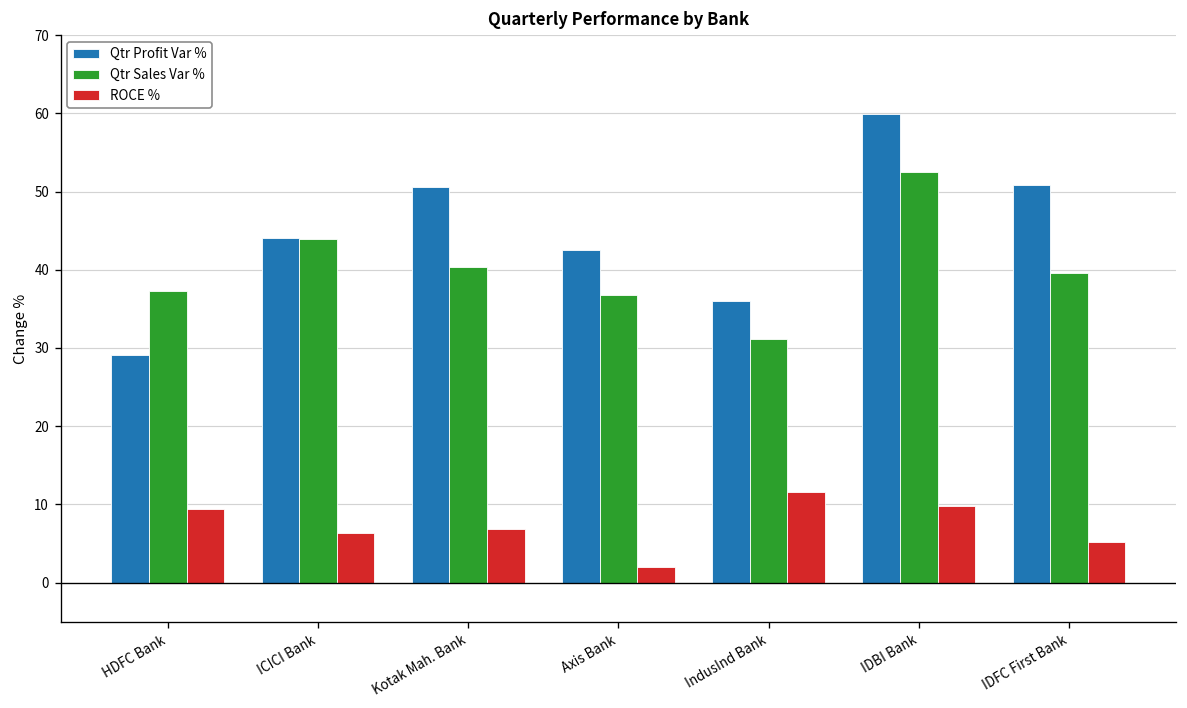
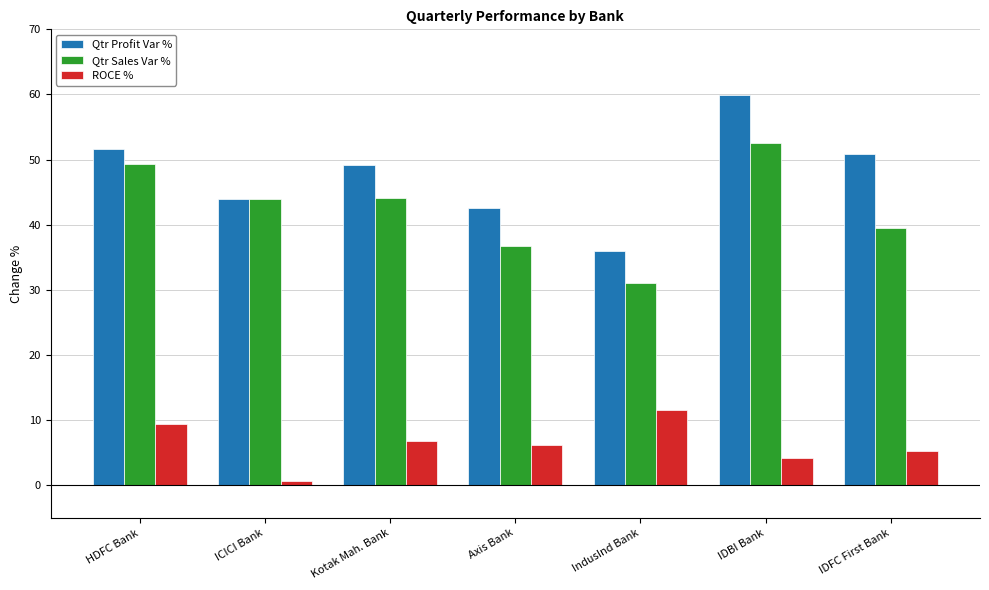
Qtr Profit Var %, HDFC Bank: 29 -> 52
Qtr Sales Var %, HDFC Bank: 37 -> 49
ROCE %, ICICI Bank: 6 -> 1
Qtr Profit Var %, Kotak Mah. Bank: 51 -> 49
Qtr Sales Var %, Kotak Mah. Bank: 40 -> 44
ROCE %, Axis Bank: 2 -> 6
ROCE %, IDBI Bank: 10 -> 4
